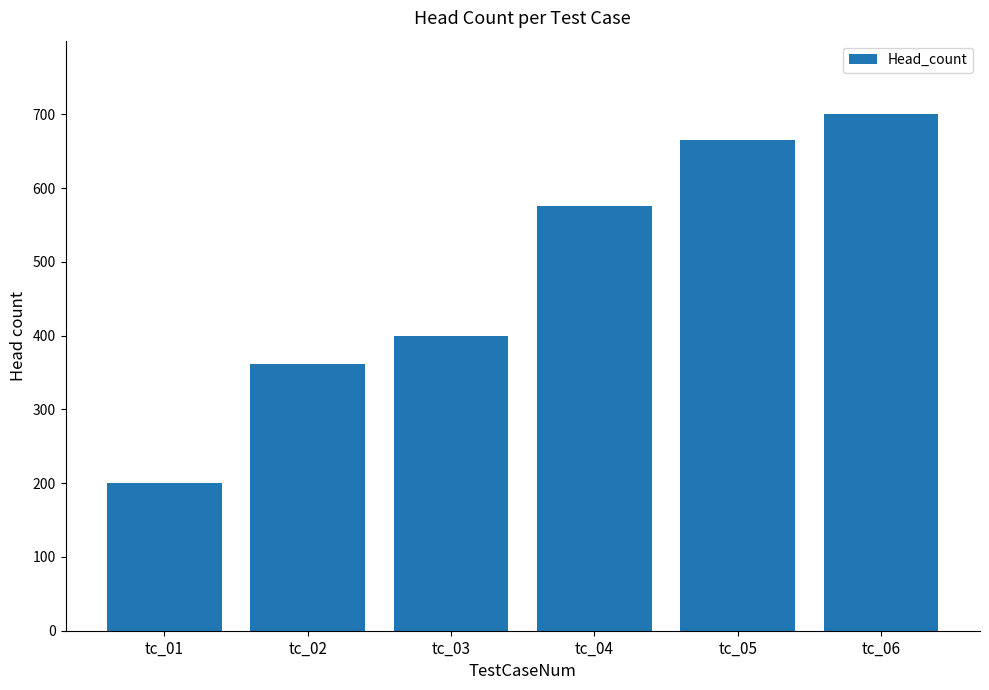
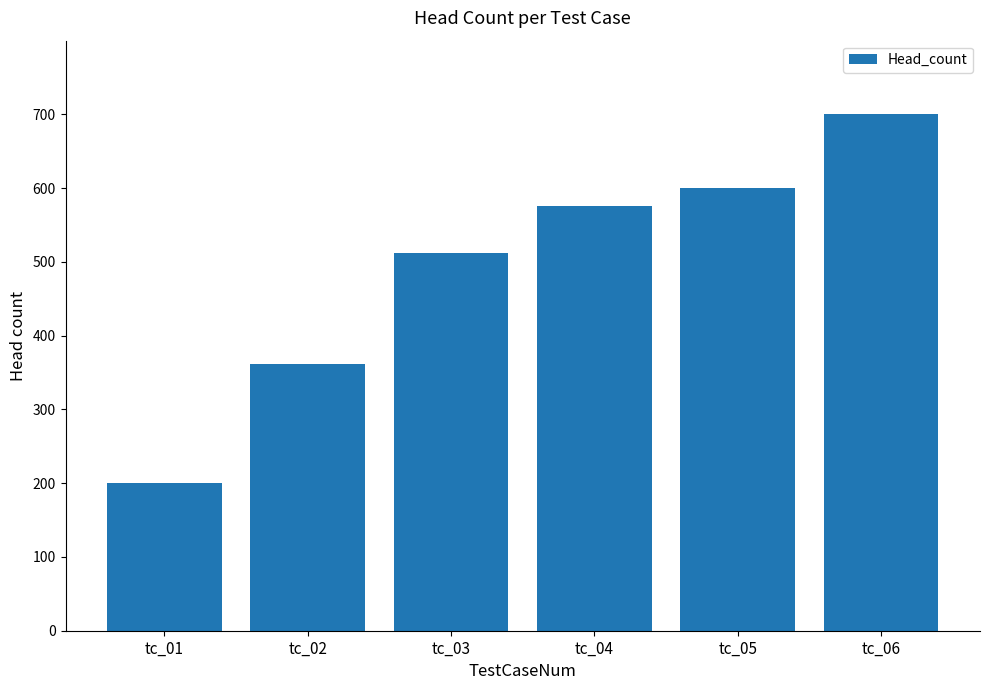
tc_03: 400 -> 510
tc_05: 670 -> 600
